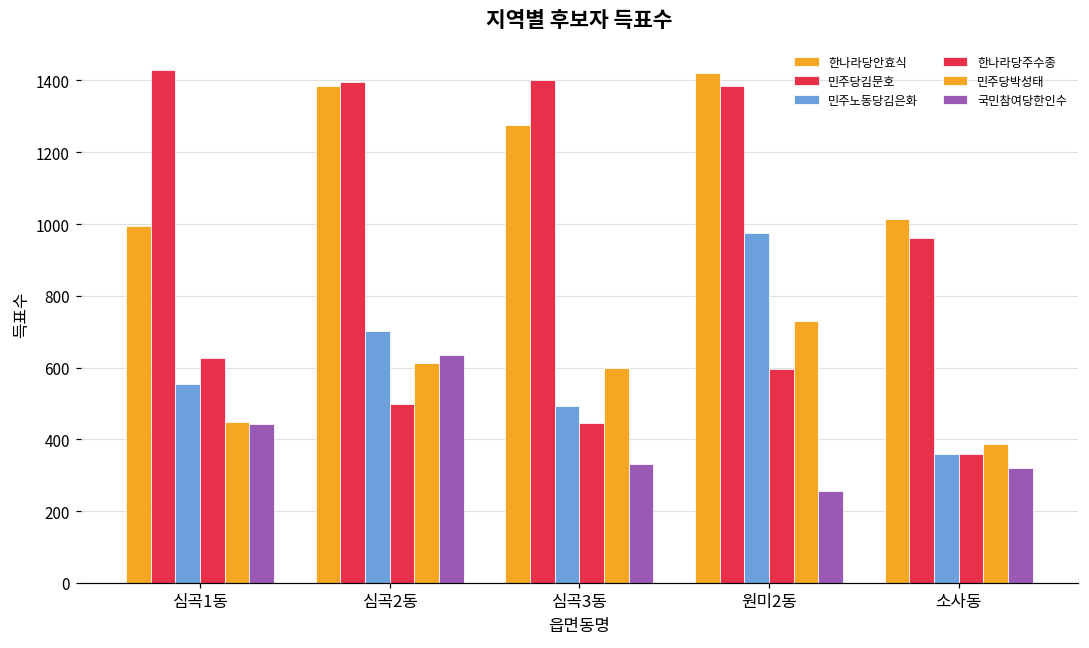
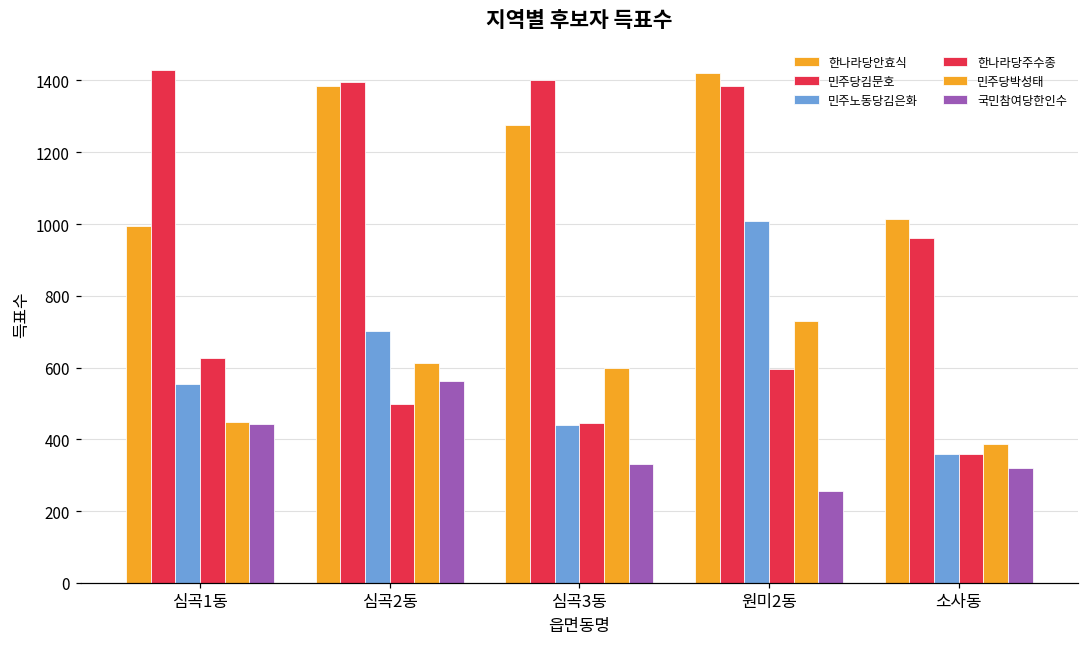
국민참여당한인수, 심곡2동: 630 -> 560
민주노동당김은화, 심곡3동: 490 -> 440
민주노동당김은화, 원미2동: 970 -> 1010
